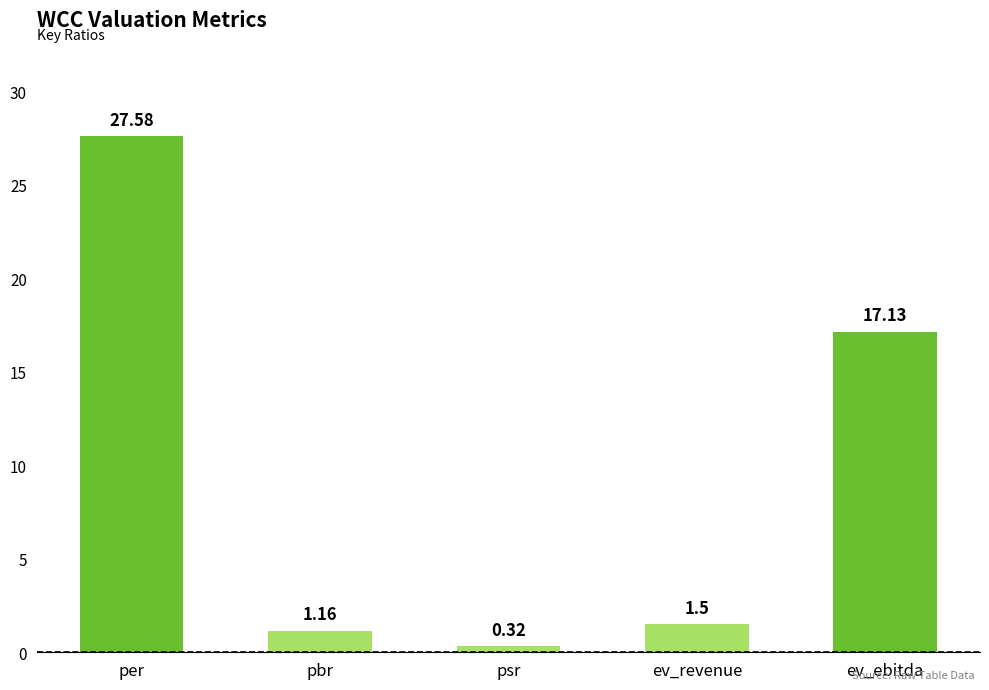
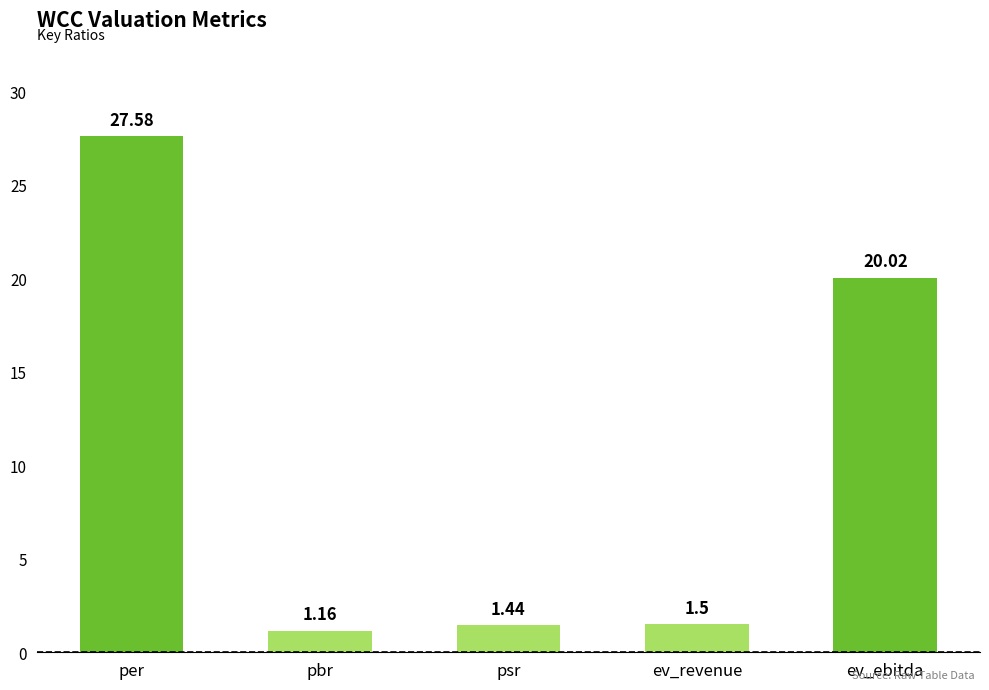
psr: 0.32 -> 1.44
ev_ebitda: 17.13 -> 20.02
